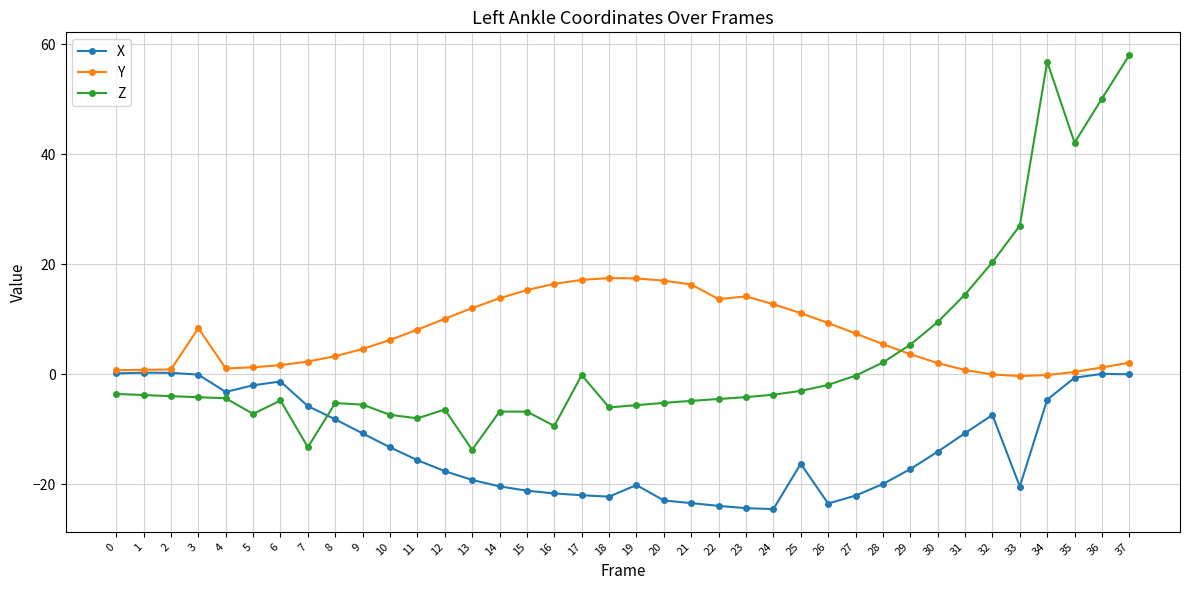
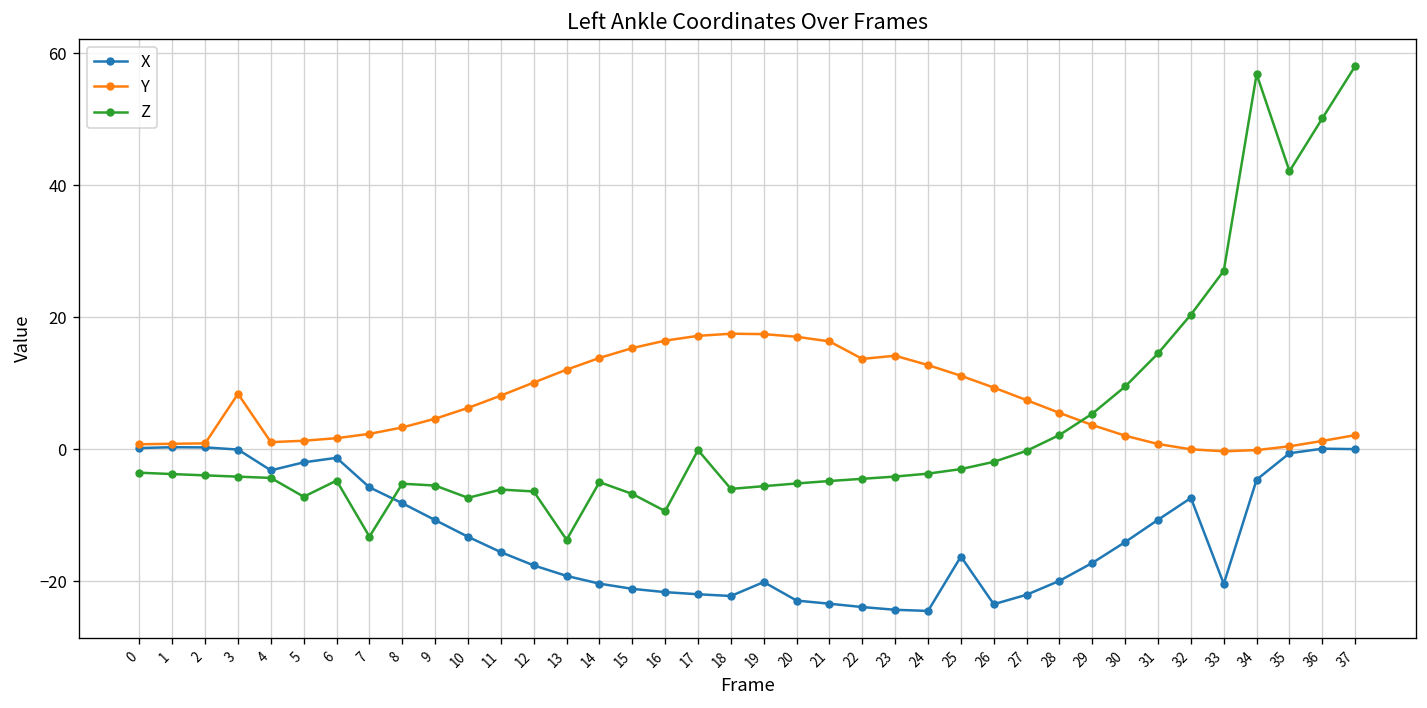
Z, 11: -8 -> -6
Z, 14: -7 -> -5
